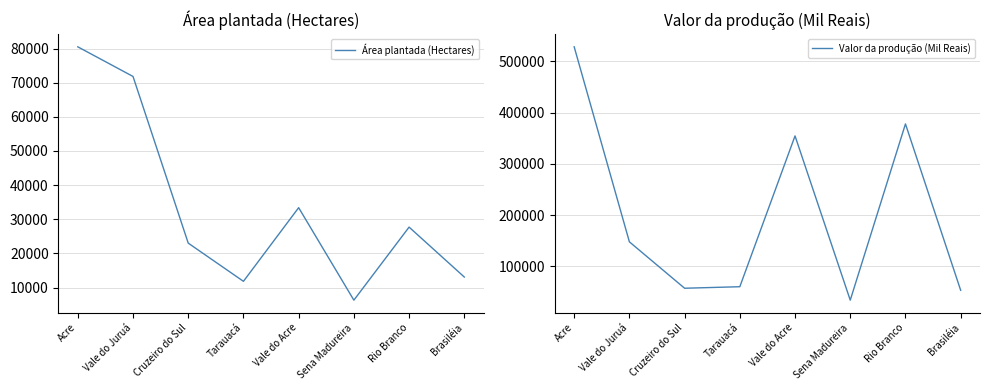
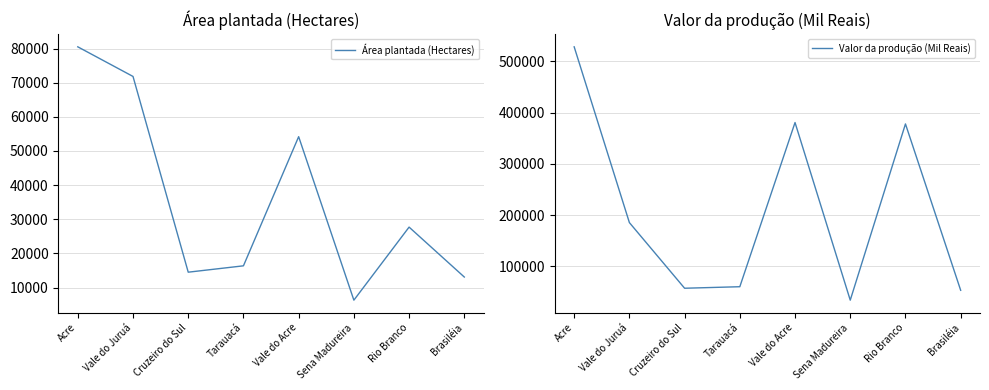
Área plantada (Hectares), Cruzeiro do Sul: 23000 -> 14000
Área plantada (Hectares), Tarauacá: 12000 -> 16000
Área plantada (Hectares), Vale do Acre: 33000 -> 54000
Valor da produção (Mil Reais), Vale do Juruá: 150000 -> 190000
Valor da produção (Mil Reais), Vale do Acre: 350000 -> 380000
